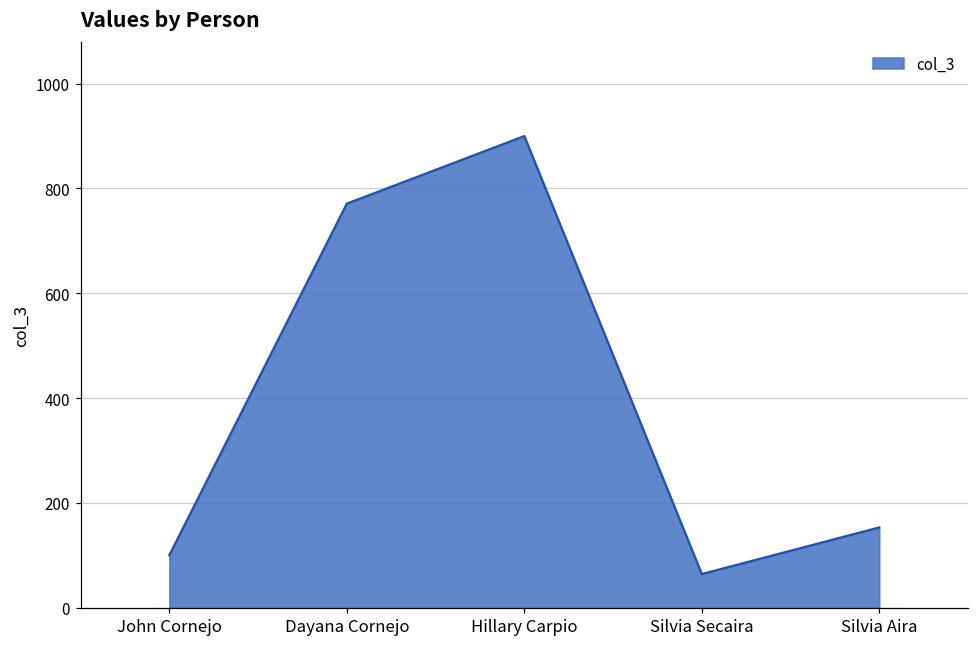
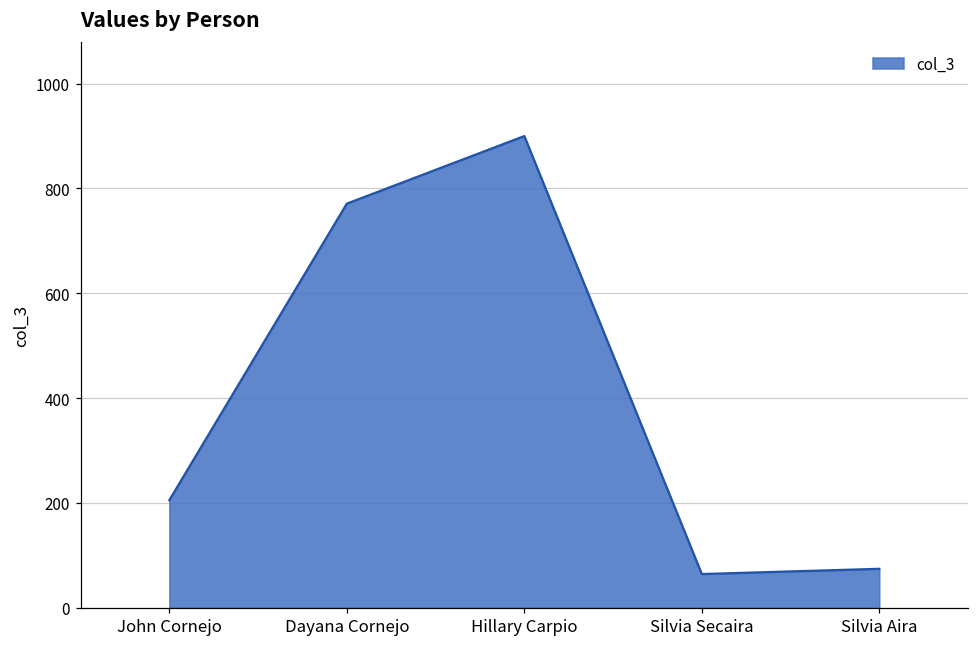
John Cornejo: 100 -> 210
Silvia Aira: 150 -> 70
